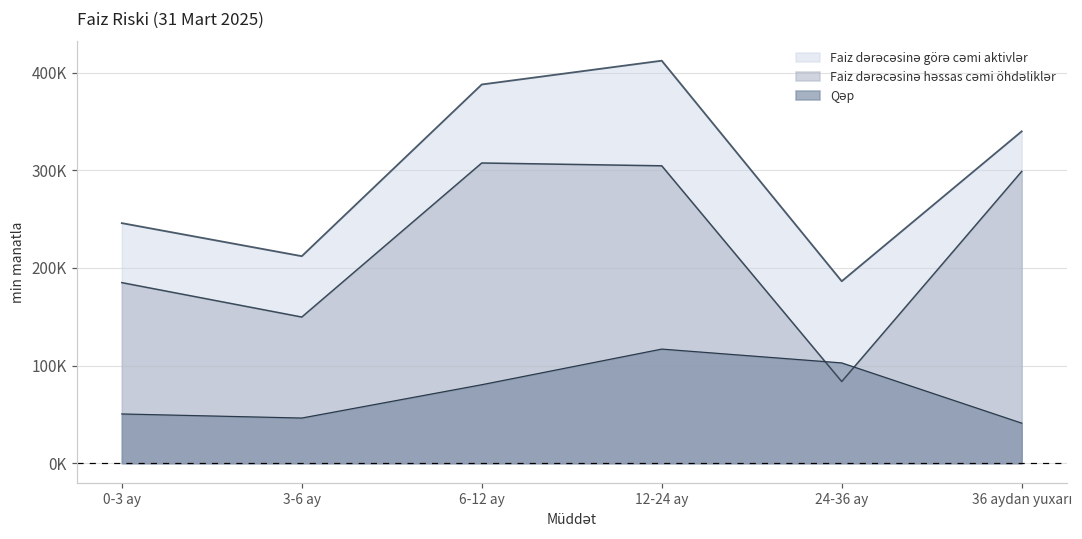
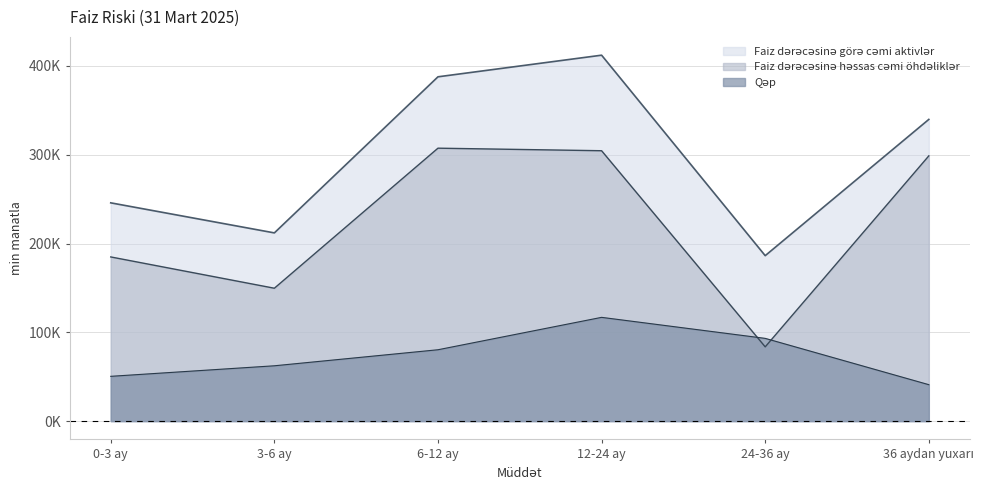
Qəp, 3-6 ay: 50000 -> 60000
Qəp, 24-36 ay: 100000 -> 90000
